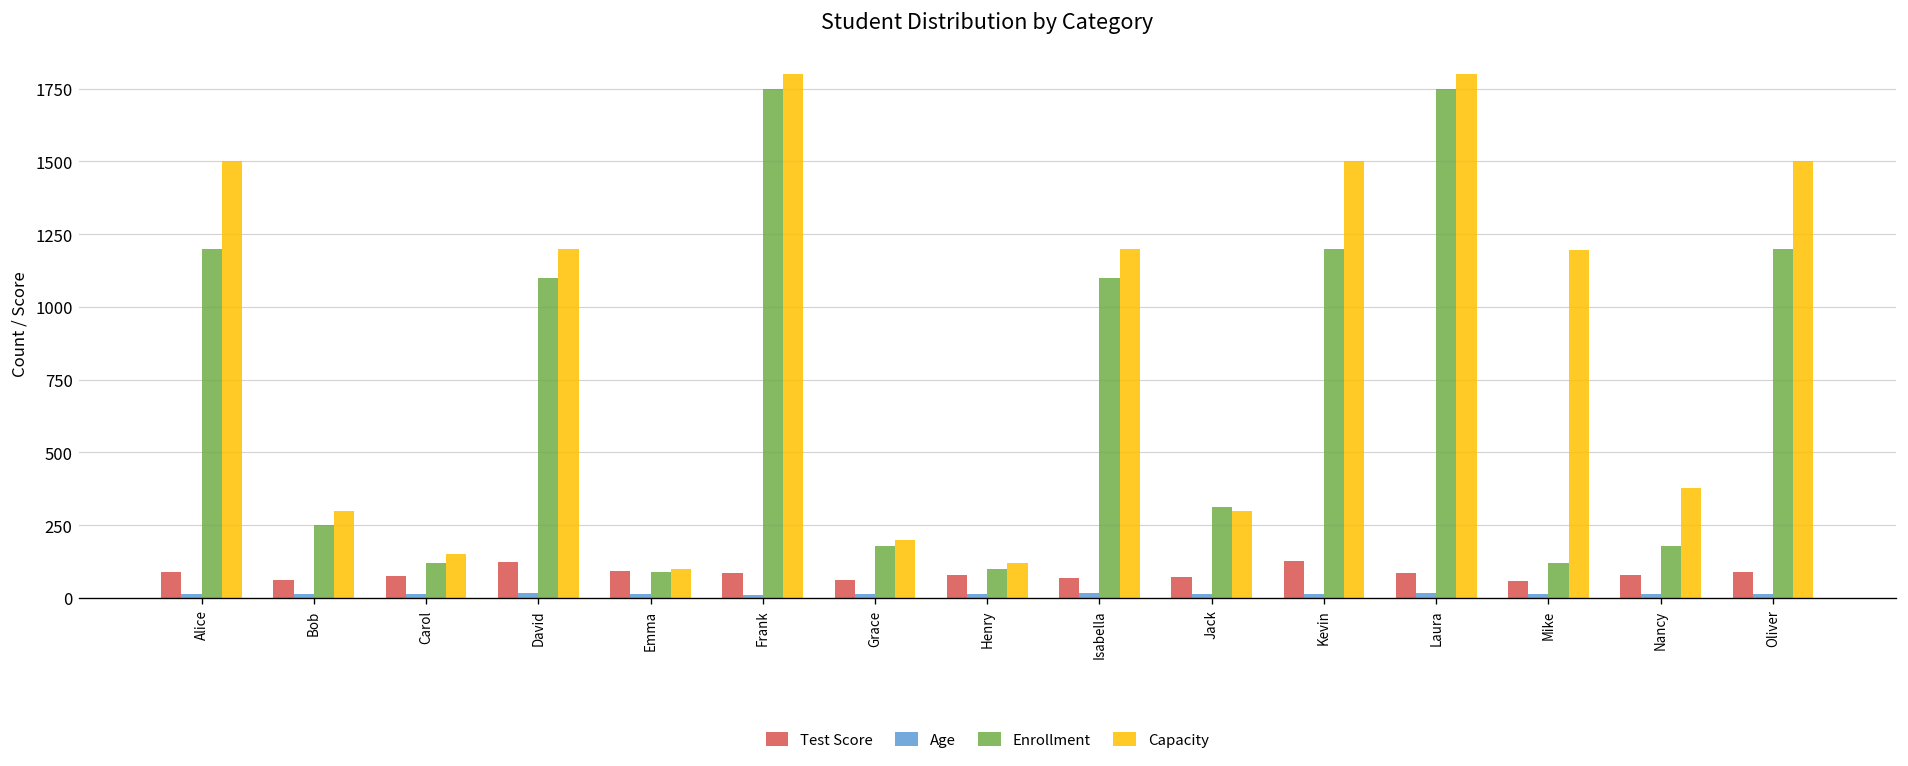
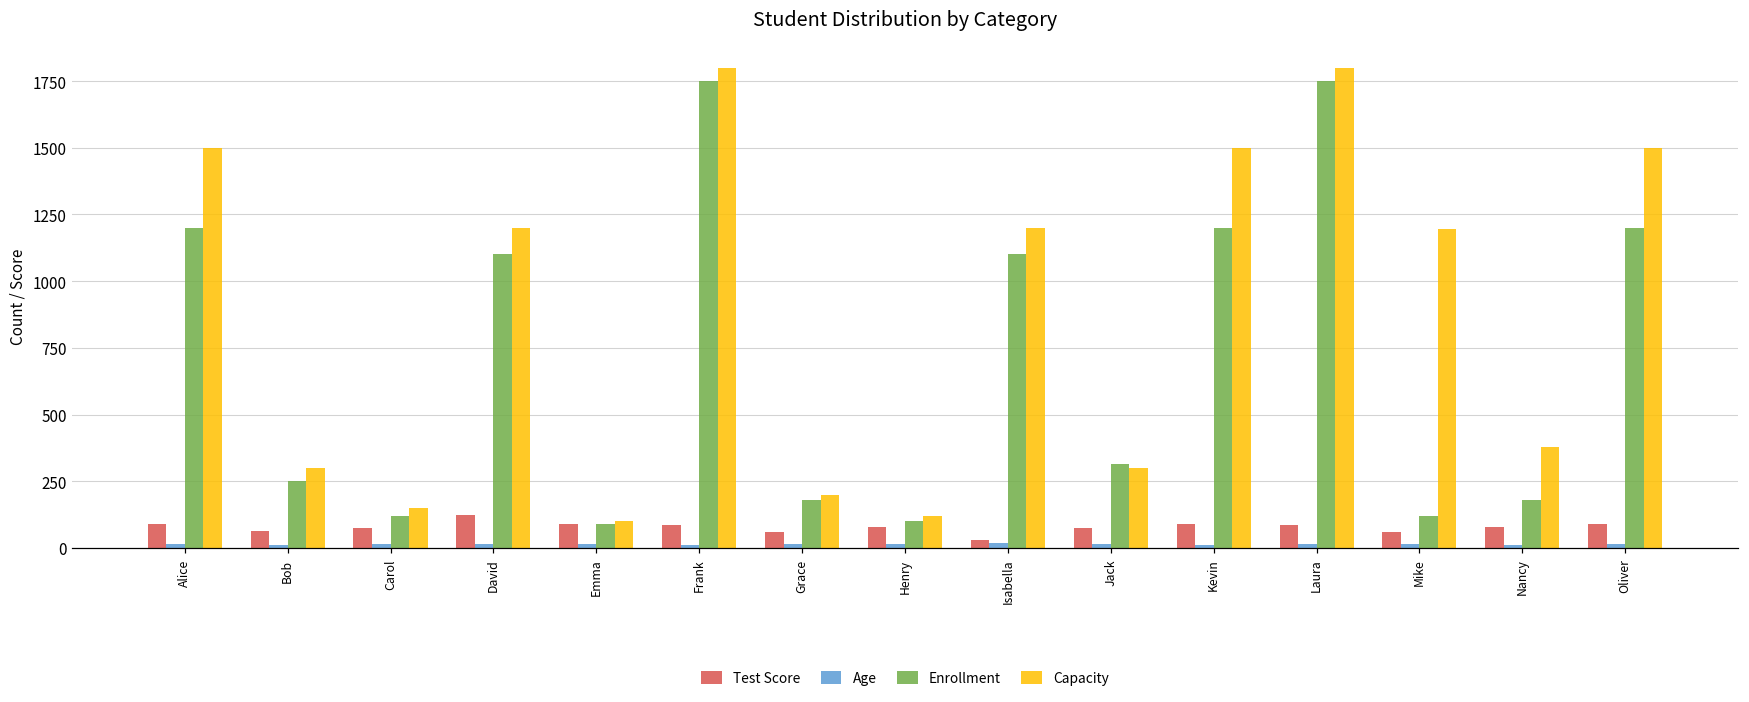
Test Score, Isabella: 70 -> 30
Test Score, Kevin: 130 -> 90
